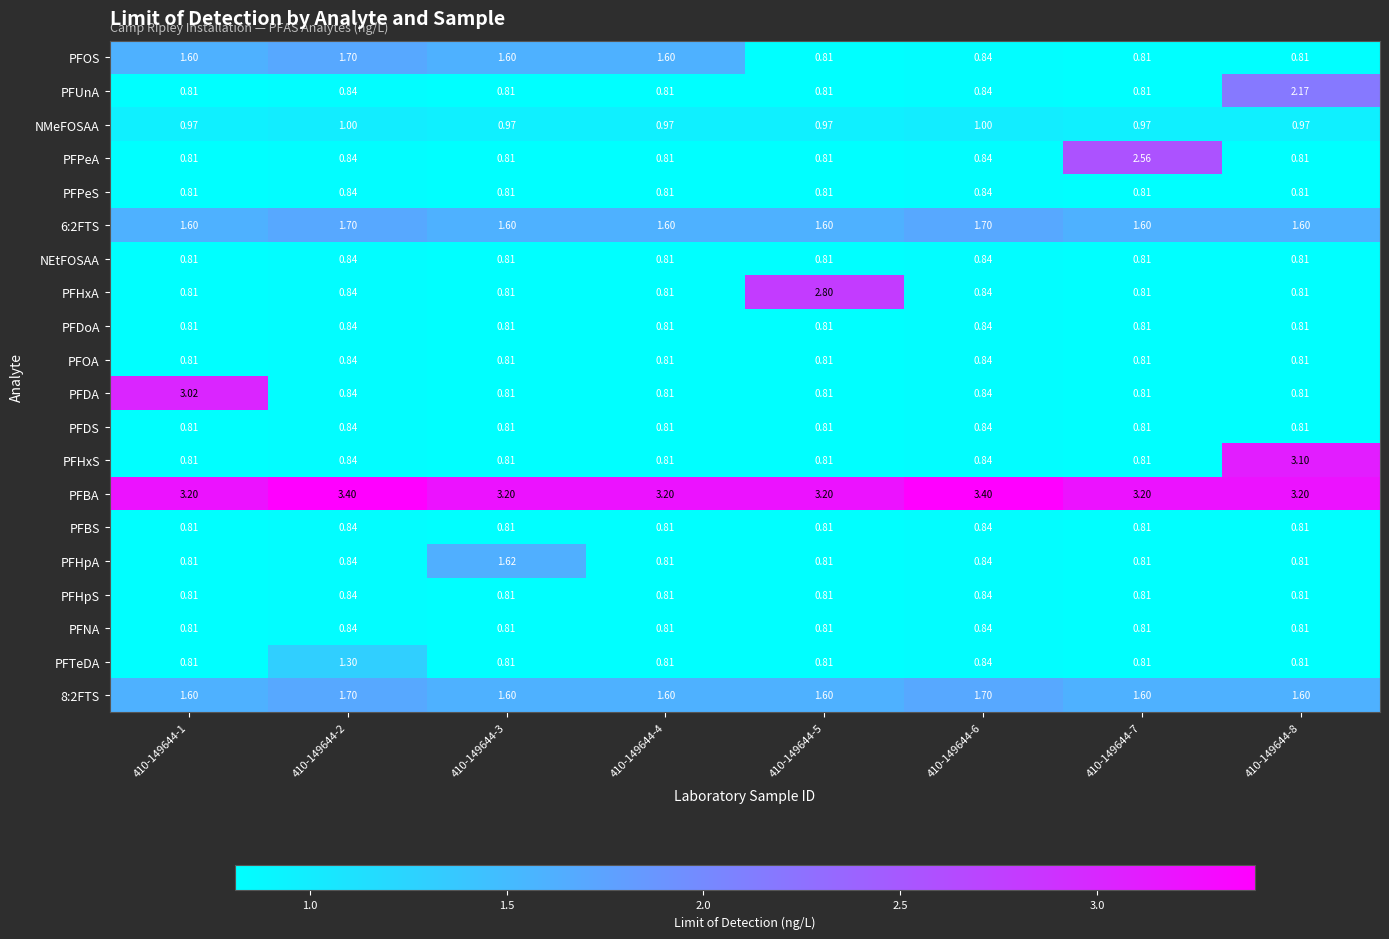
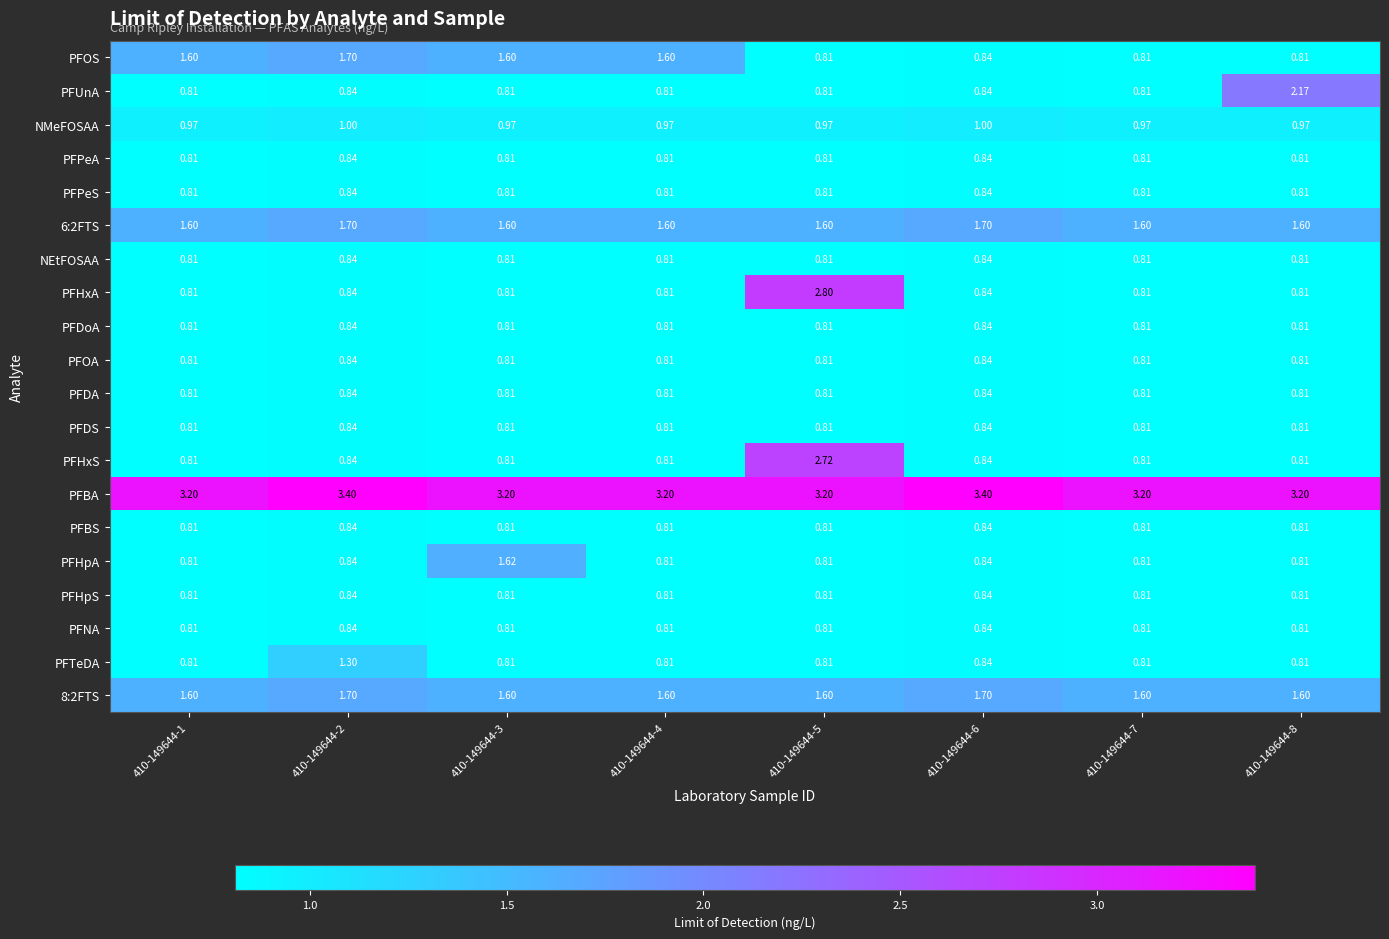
PFPeA, 410-149644-7: 2.56 -> 0.81
PFDA, 410-149644-1: 3.02 -> 0.81
PFHxS, 410-149644-5: 0.81 -> 2.72
PFHxS, 410-149644-8: 3.10 -> 0.81
